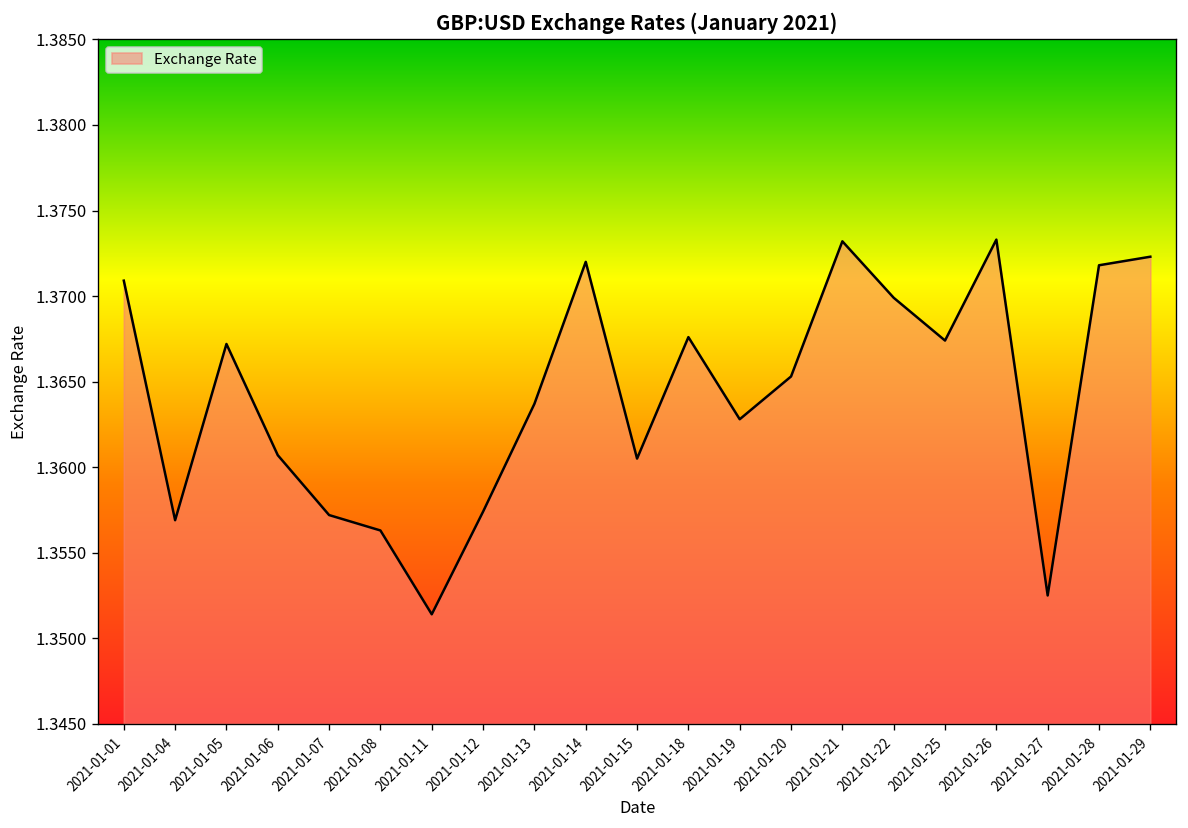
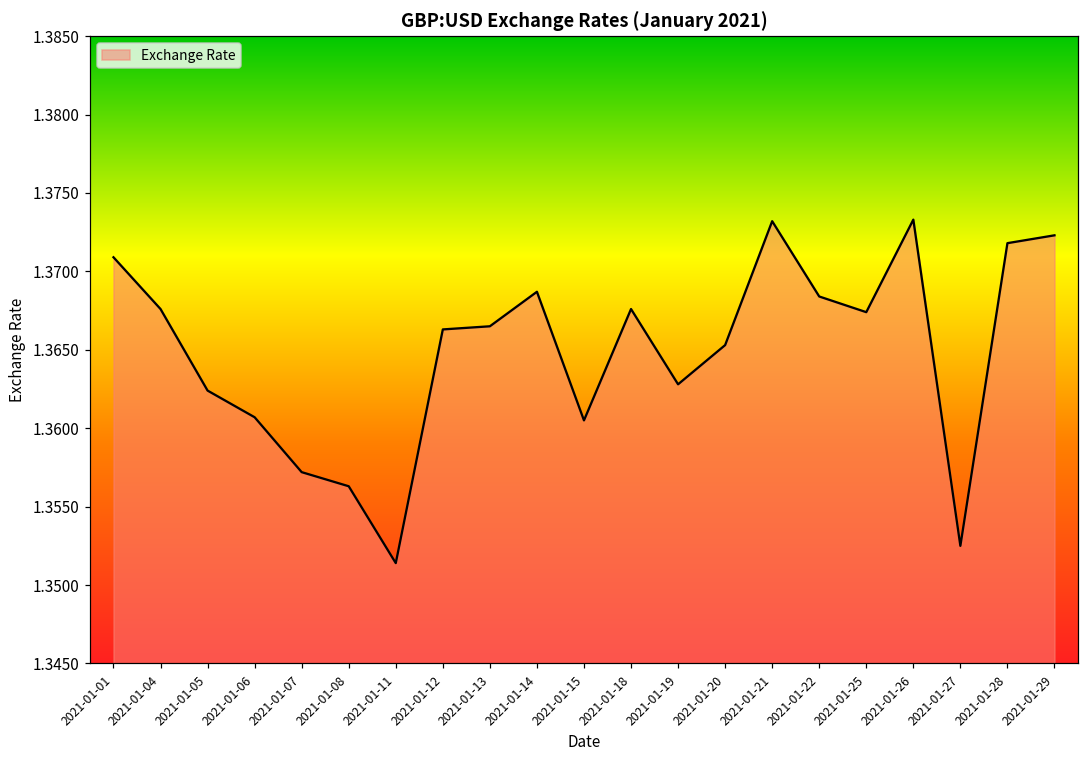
2021-01-04: 1.3569 -> 1.3676
2021-01-05: 1.3672 -> 1.3624
2021-01-12: 1.3574 -> 1.3663
2021-01-13: 1.3637 -> 1.3665
2021-01-14: 1.3720 -> 1.3687
2021-01-22: 1.3699 -> 1.3684
